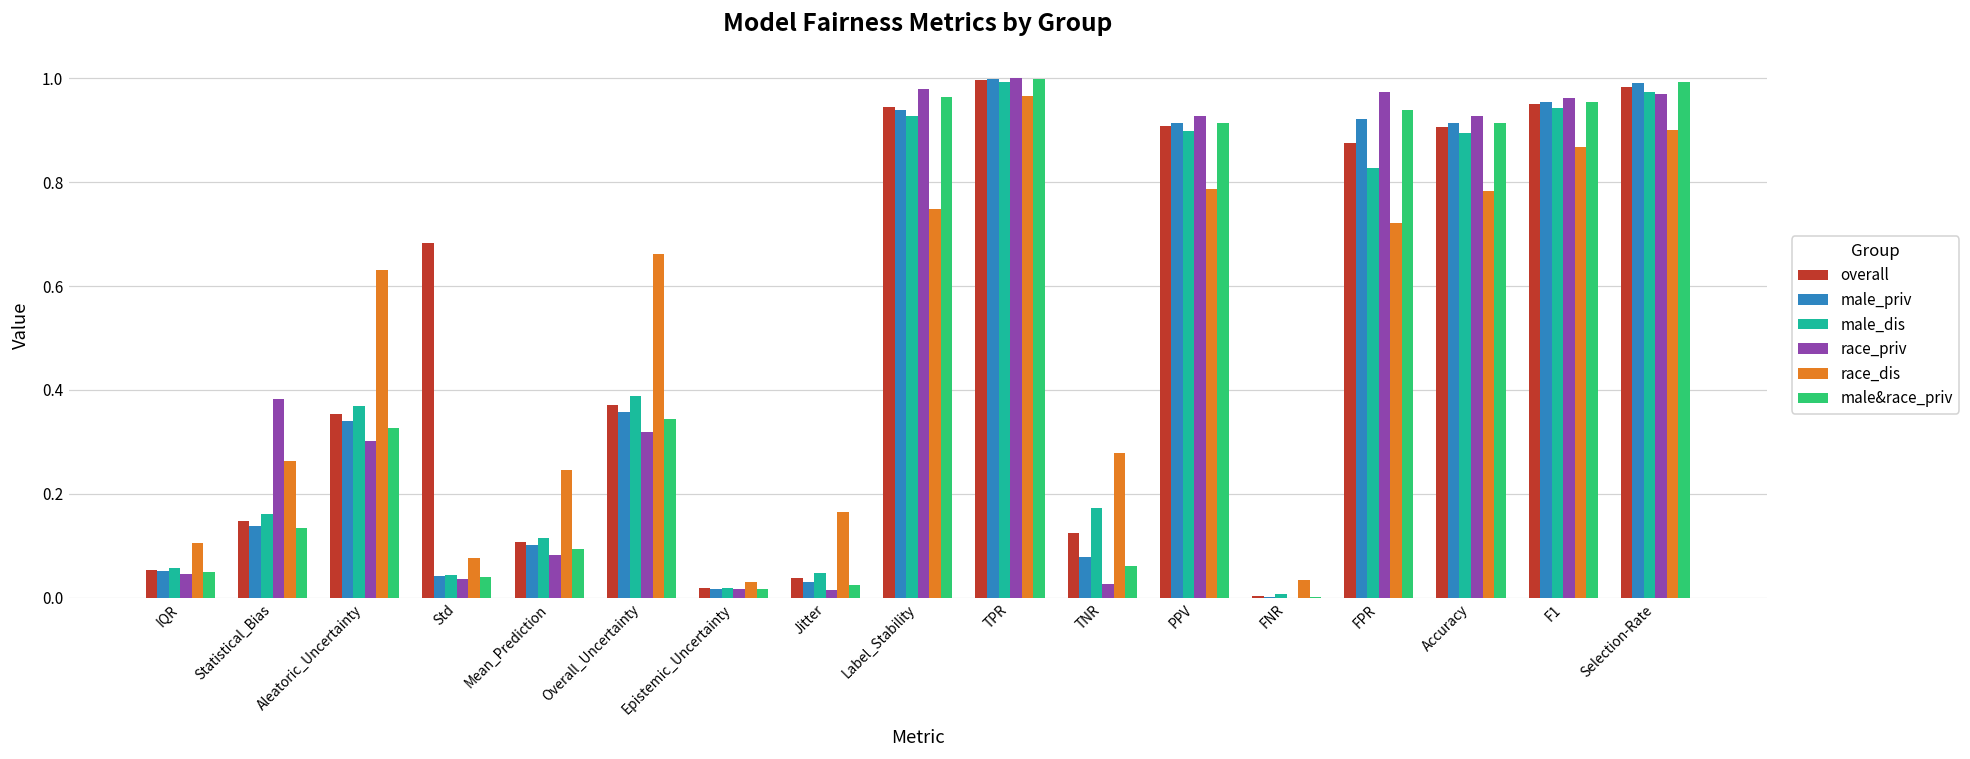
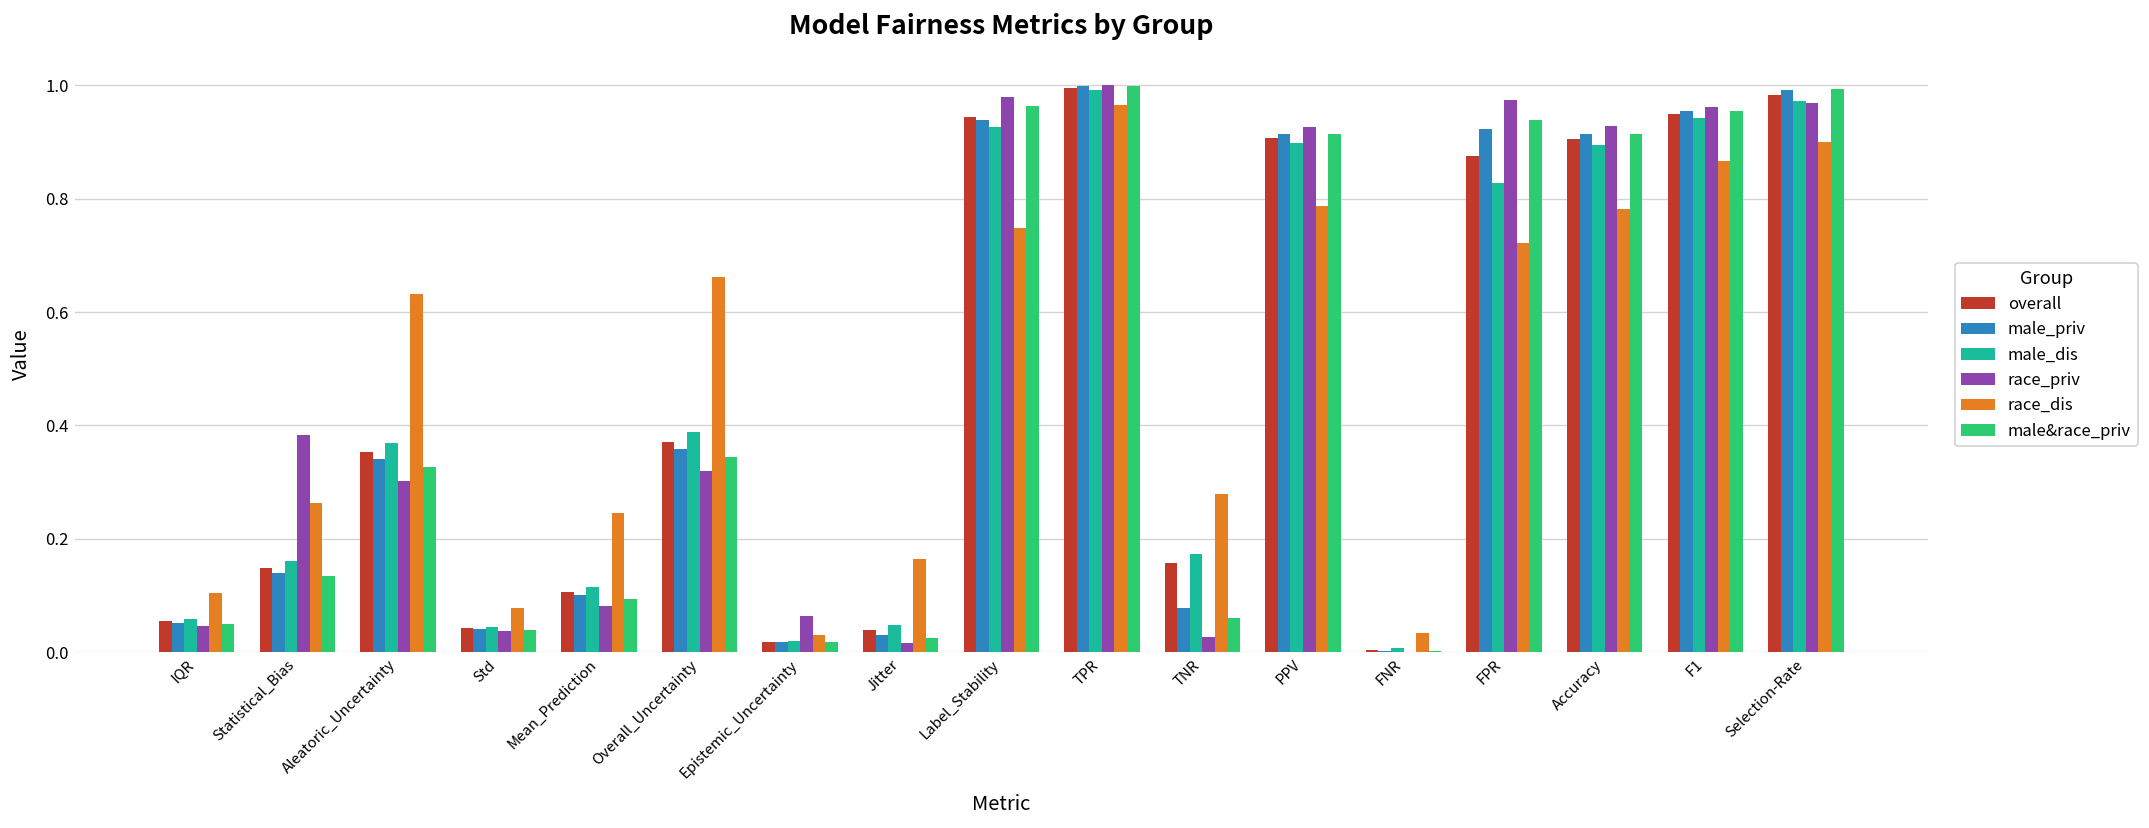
overall, Std: 0.68 -> 0.04
race_priv, Epistemic_Uncertainty: 0.02 -> 0.06
overall, TNR: 0.13 -> 0.16
